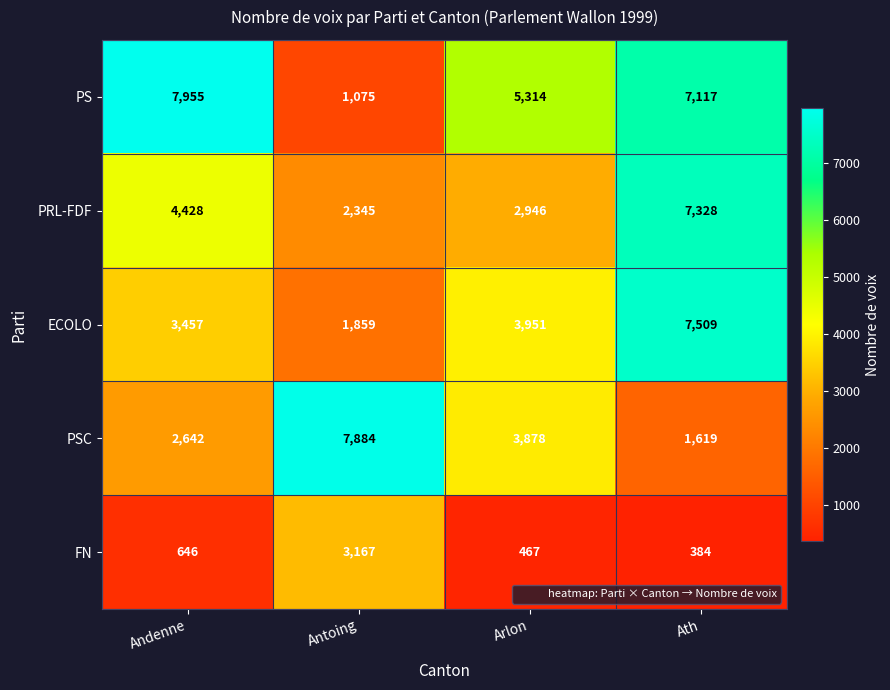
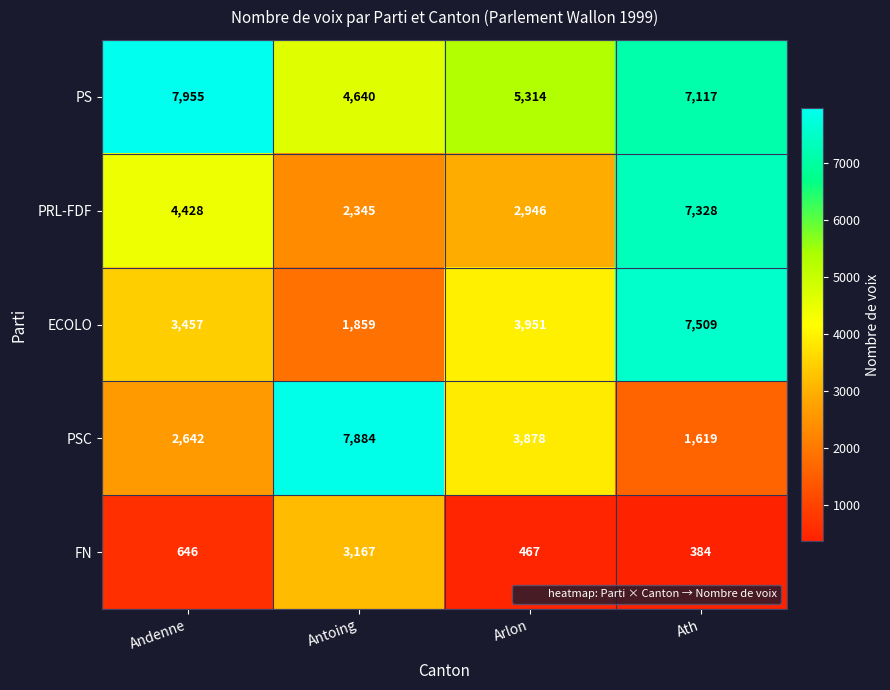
PS, Antoing: 1,075 -> 4,640
